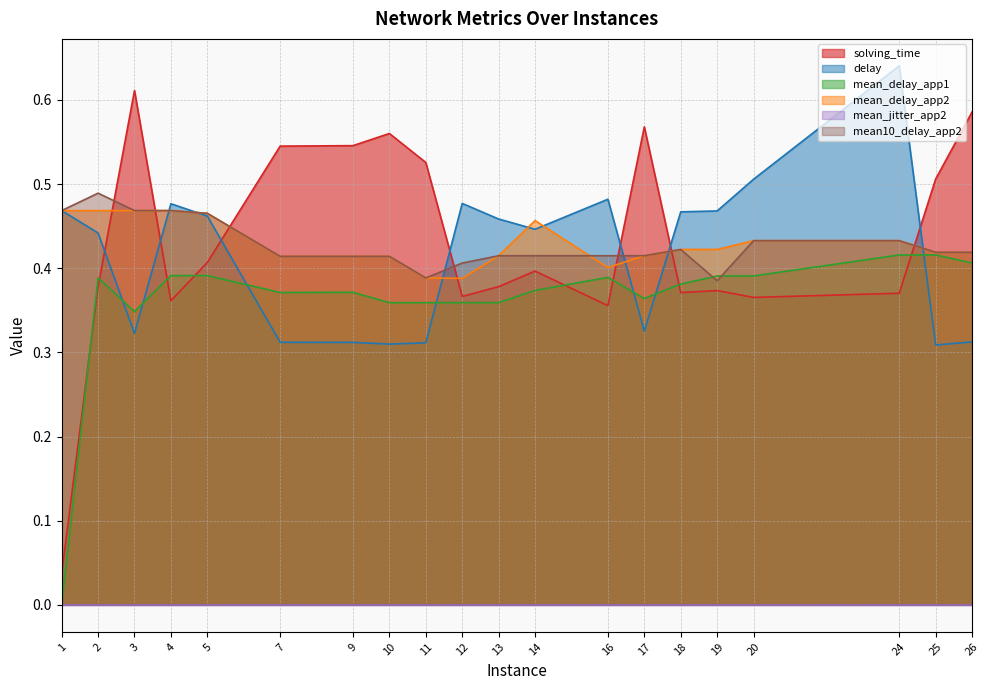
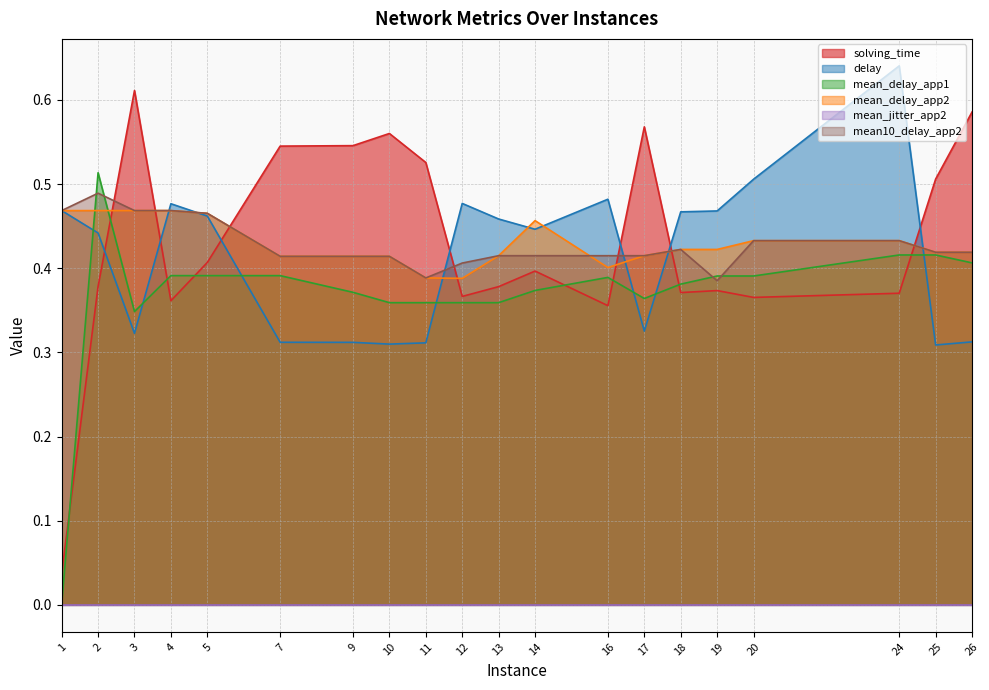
mean_delay_app1, 2: 0.39 -> 0.51
mean_delay_app1, 7: 0.37 -> 0.39
